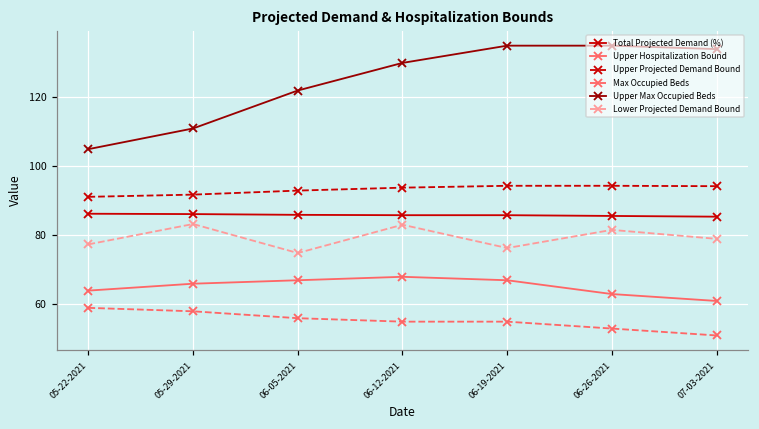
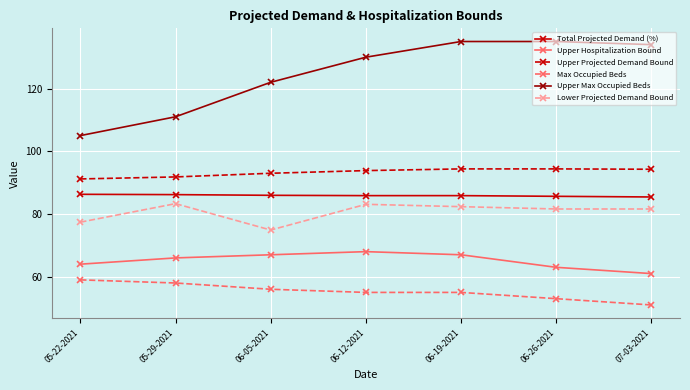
Lower Projected Demand Bound, 06-19-2021: 76 -> 82
Lower Projected Demand Bound, 07-03-2021: 79 -> 82
